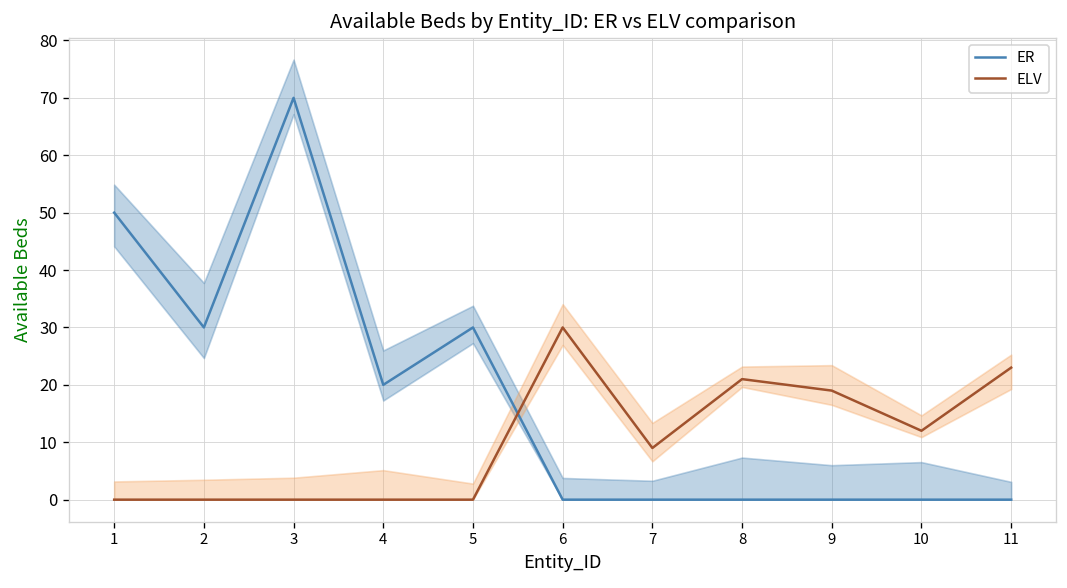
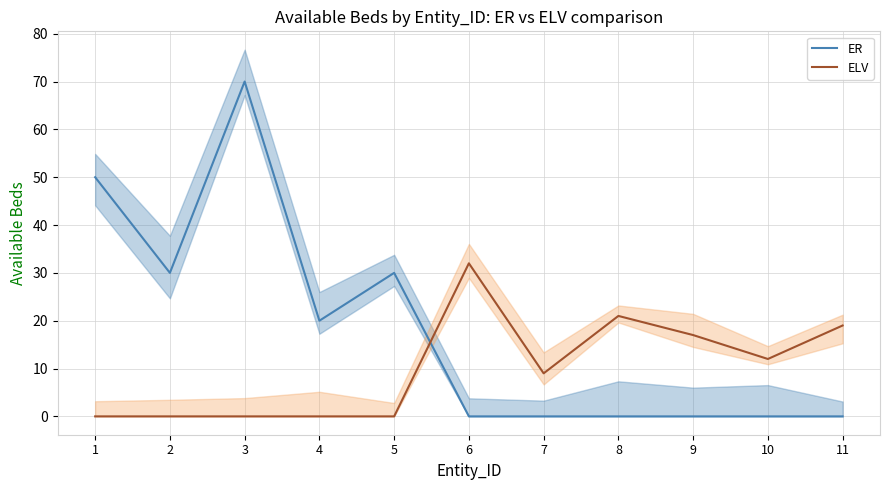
ELV, 6: 30 -> 32
ELV, 9: 19 -> 17
ELV, 11: 23 -> 19
